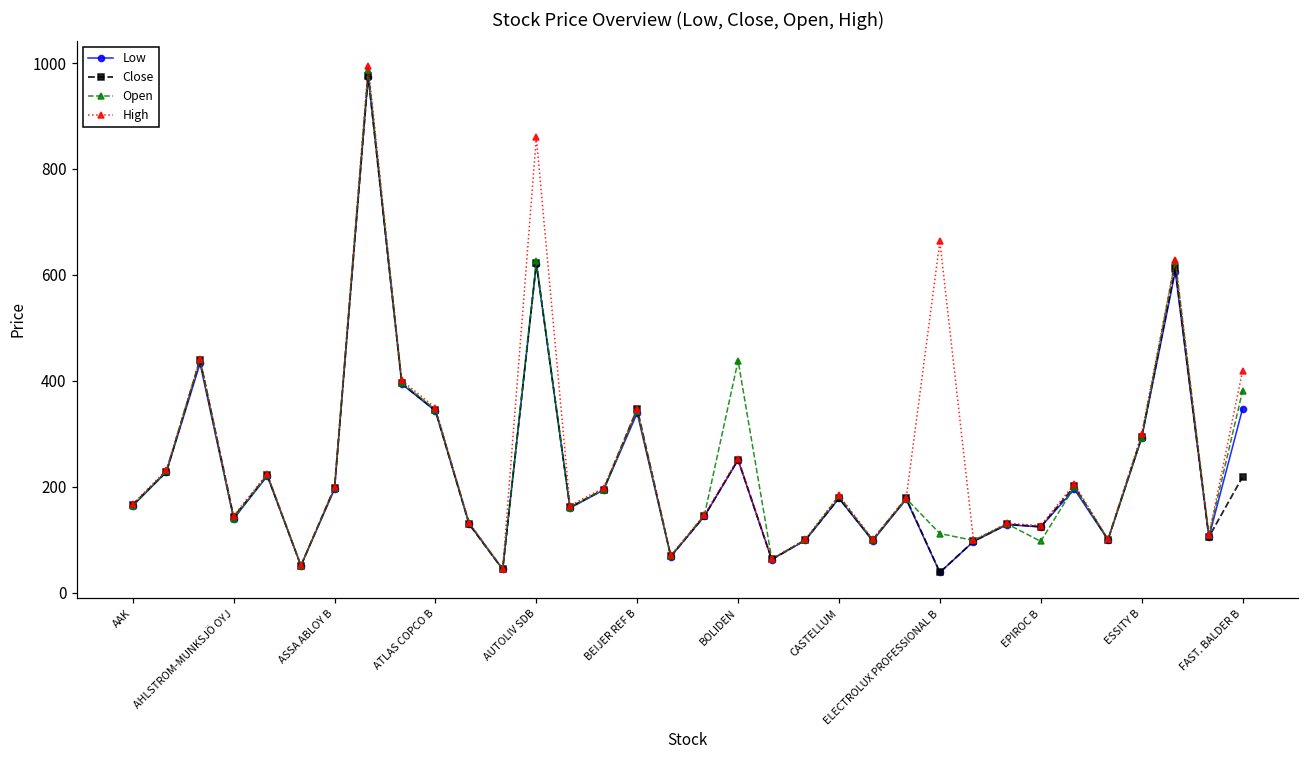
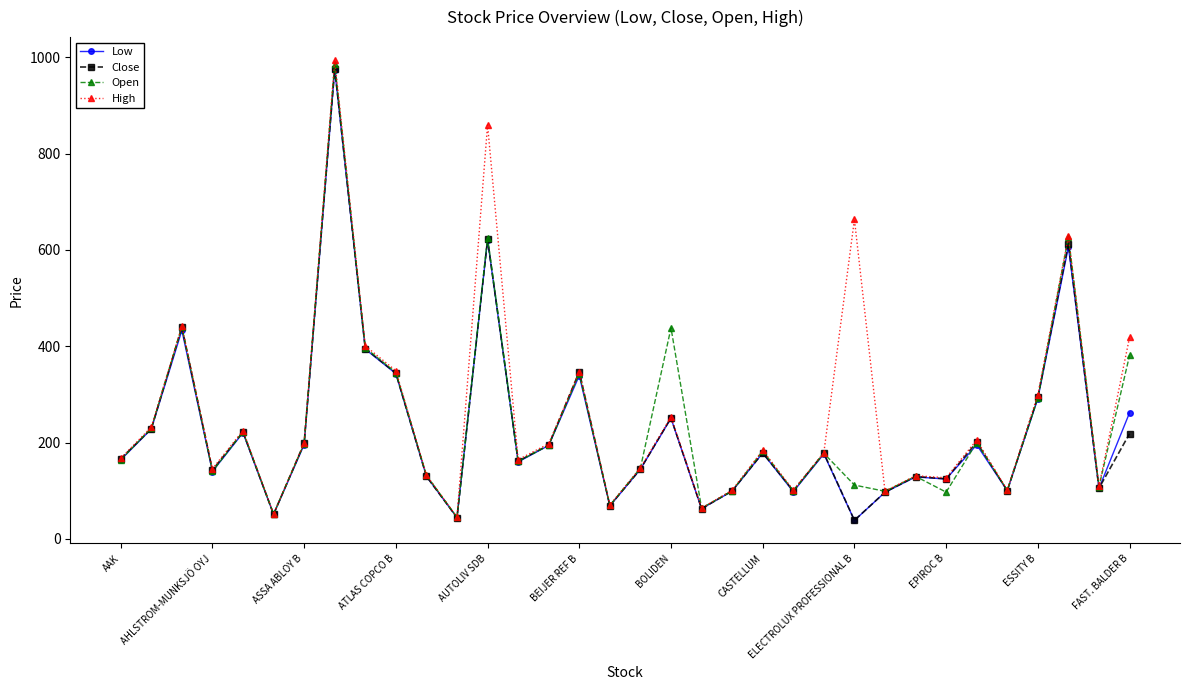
Low, FAST. BALDER B: 350 -> 260
